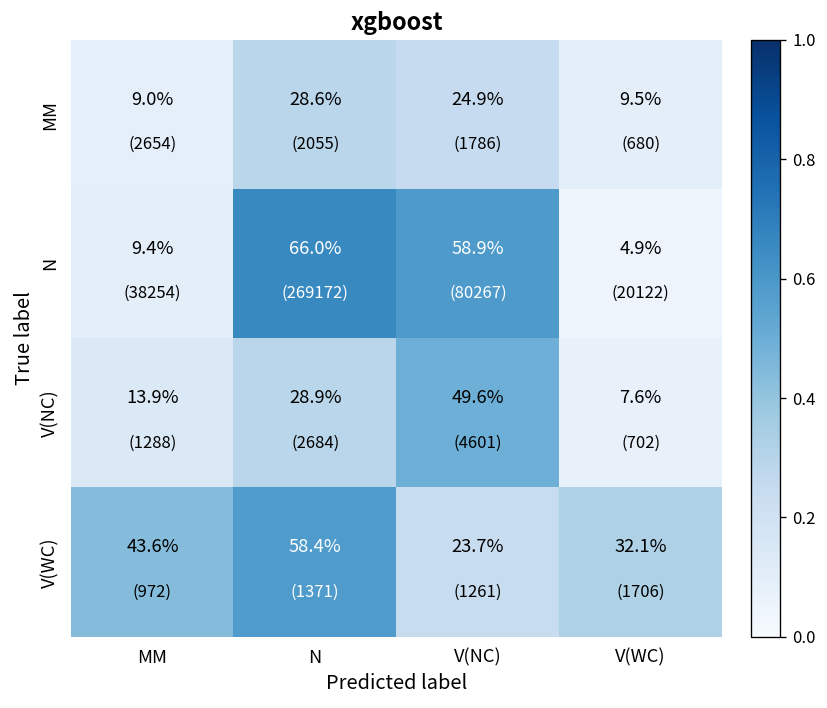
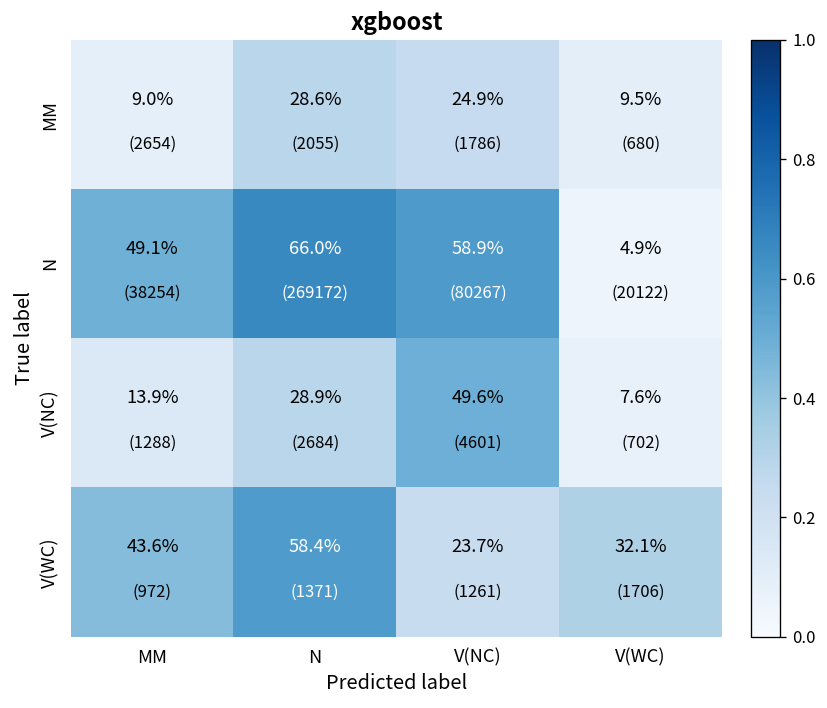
N, MM: 9.4% -> 49.1%
